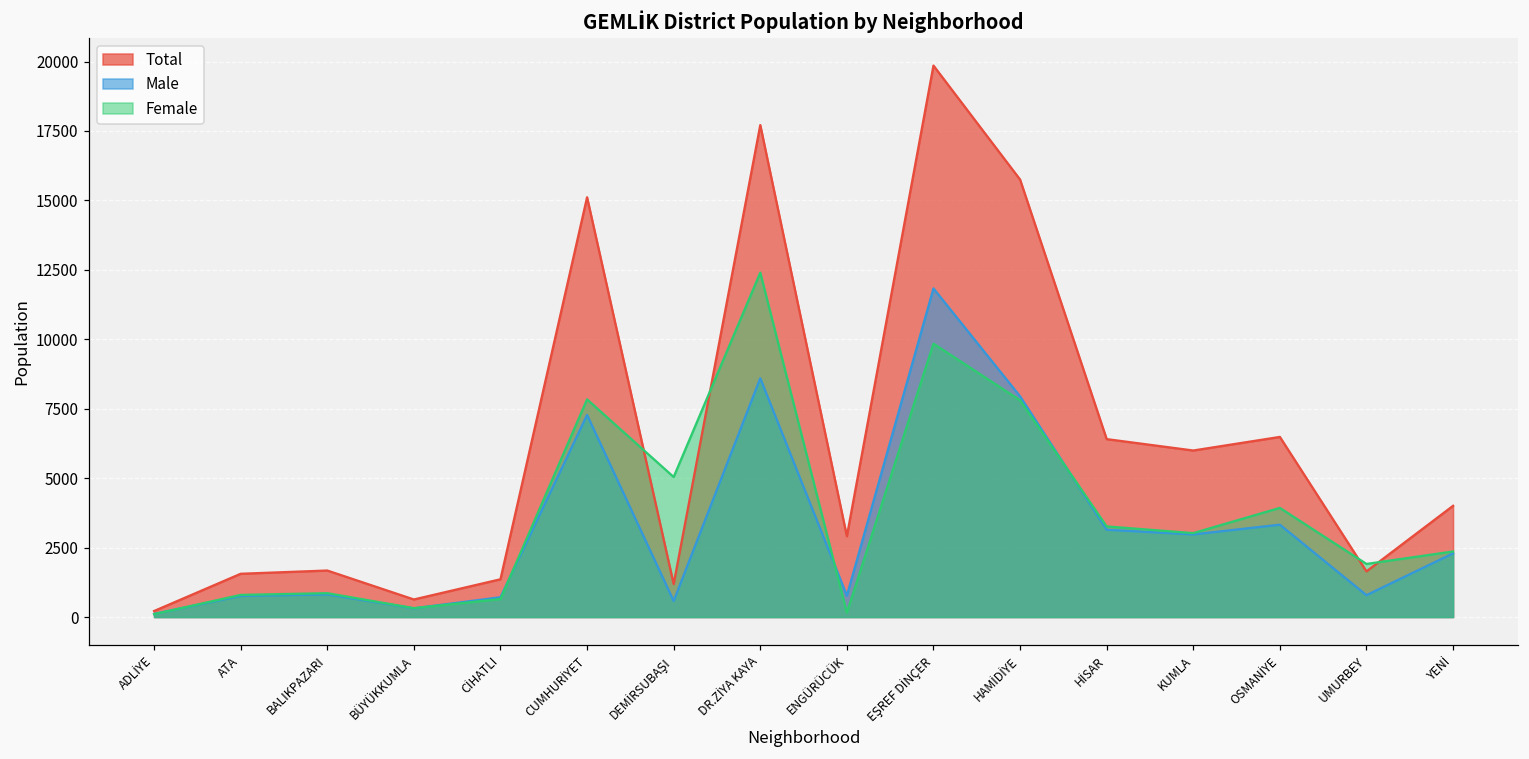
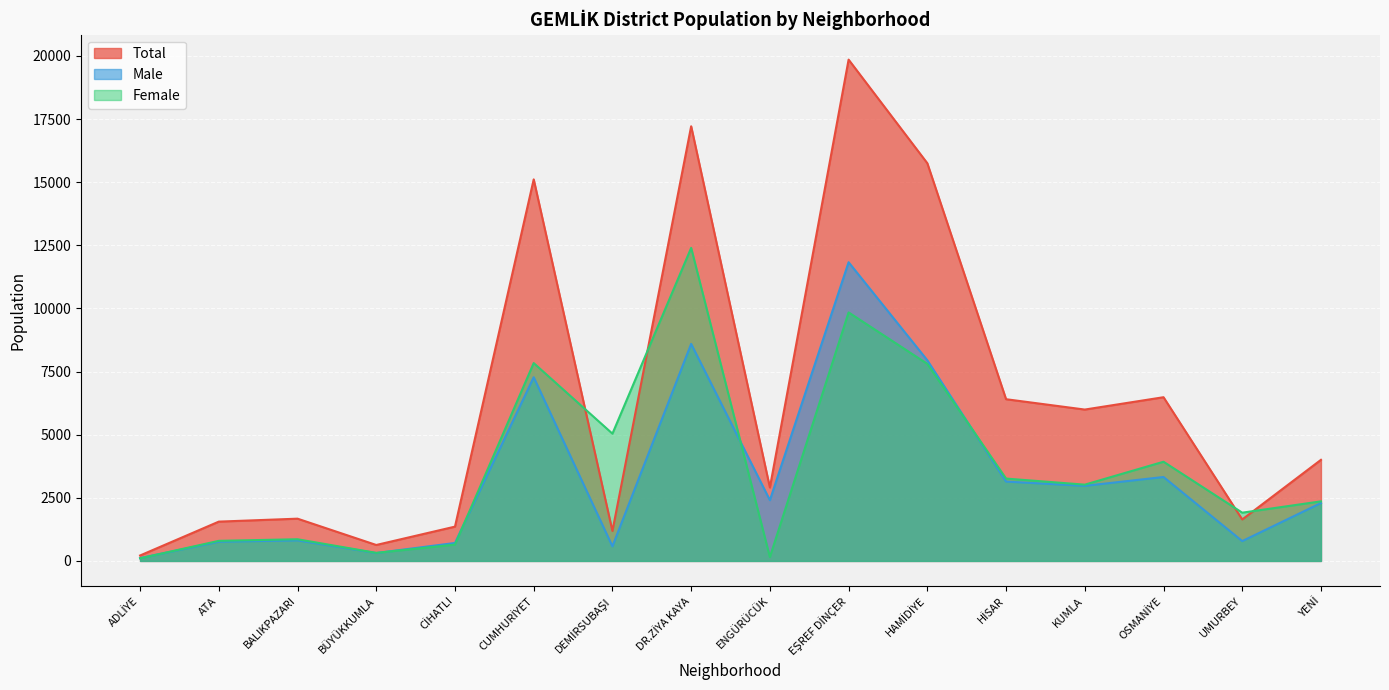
Total, DR.ZİYA KAYA: 17700 -> 17200
Male, ENGÜRÜCÜK: 800 -> 2400
